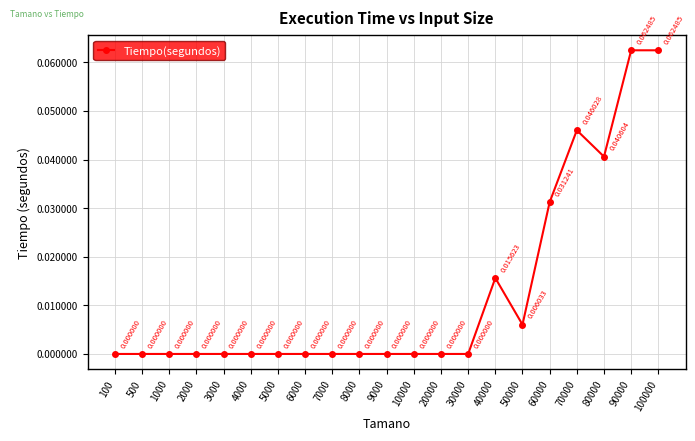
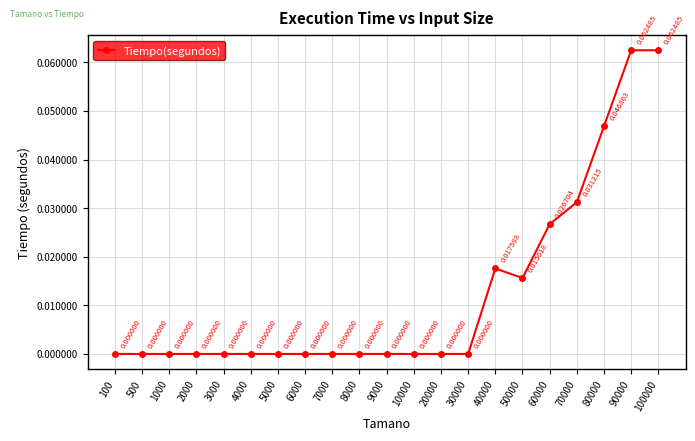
40000: 0.015623 -> 0.017588
50000: 0.006033 -> 0.015618
60000: 0.031241 -> 0.026704
70000: 0.046028 -> 0.031215
80000: 0.040604 -> 0.046863
